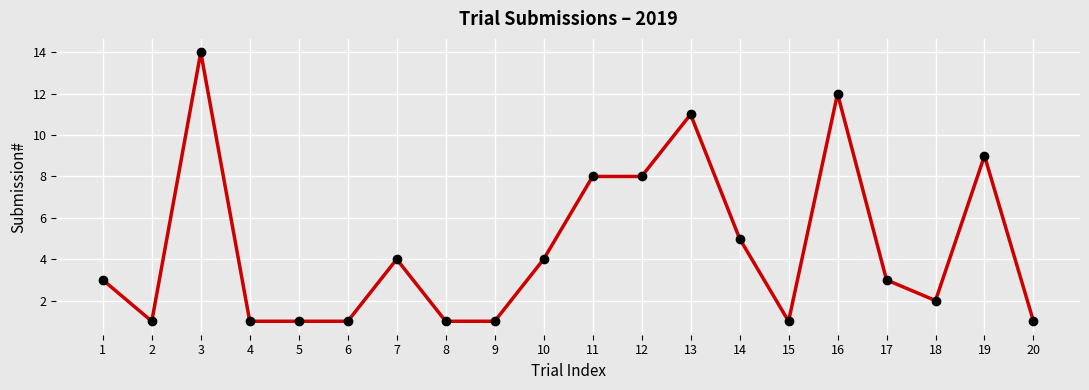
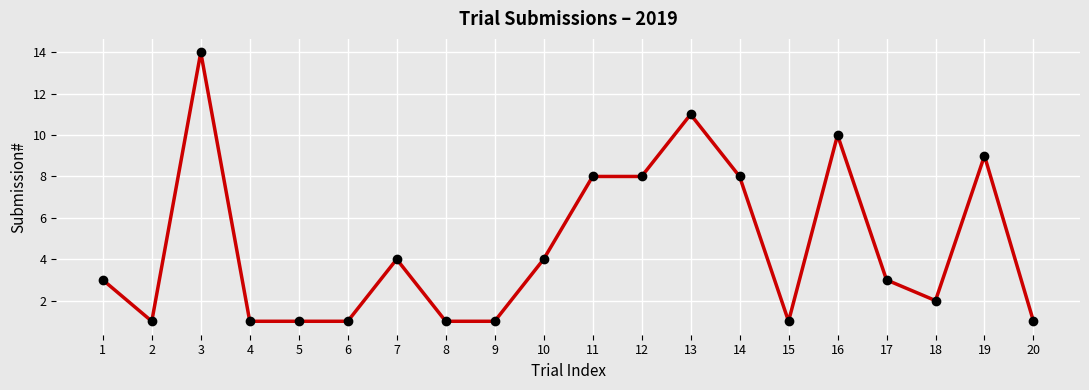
14: 5 -> 8
16: 12 -> 10
